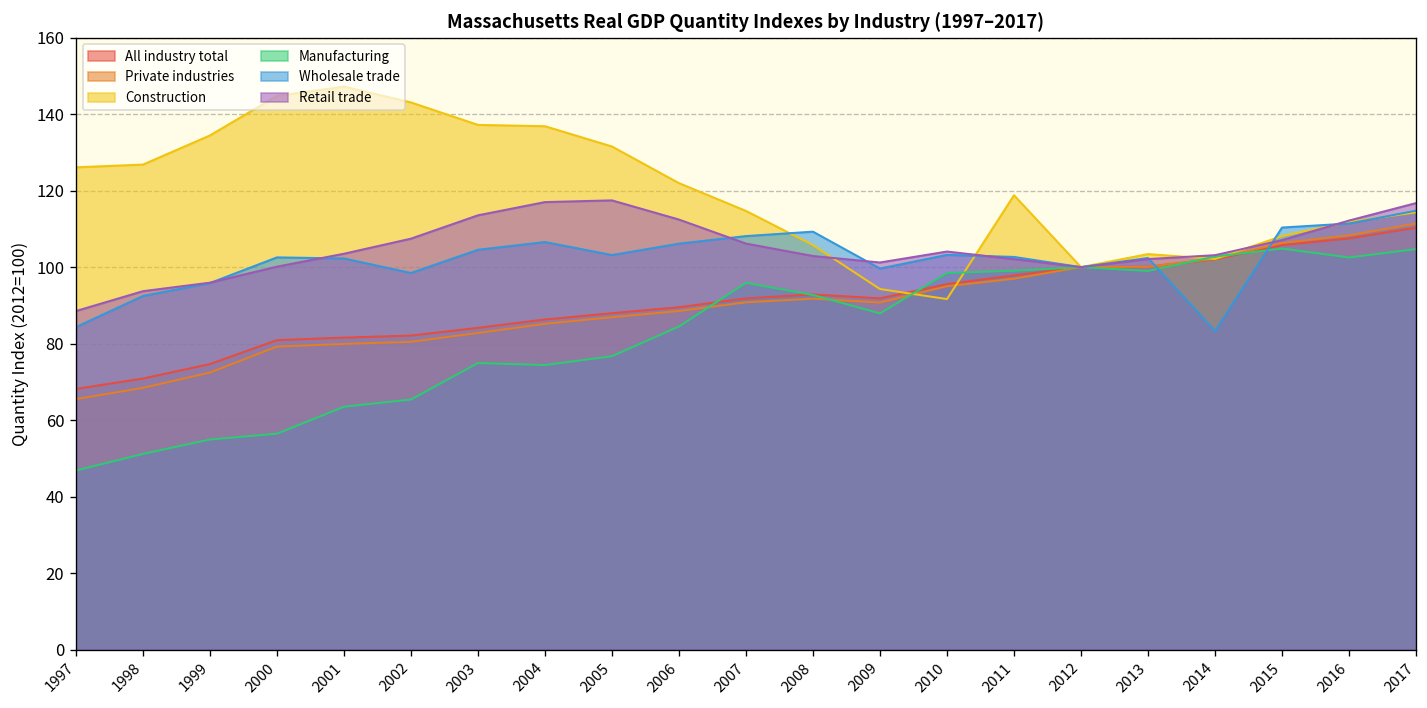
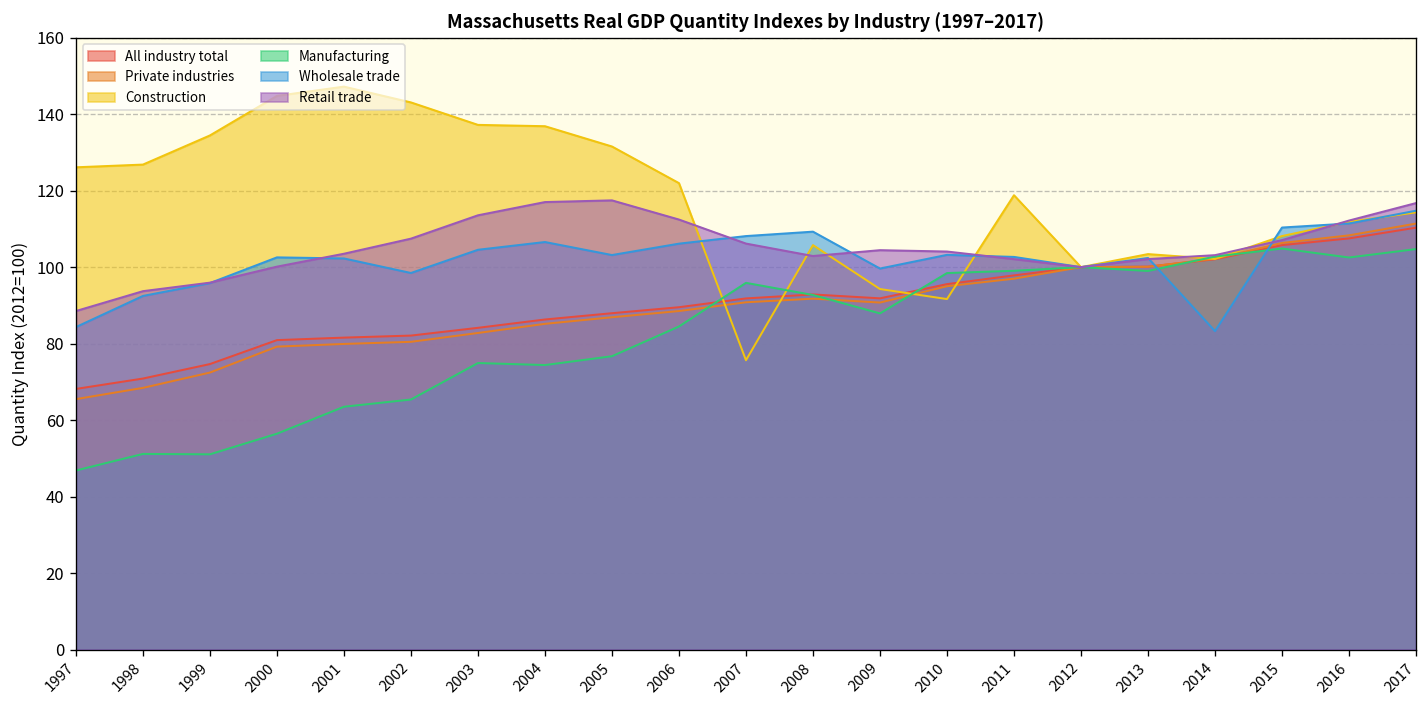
Manufacturing, 1999: 55 -> 51
Construction, 2007: 115 -> 76
Retail trade, 2009: 101 -> 104
